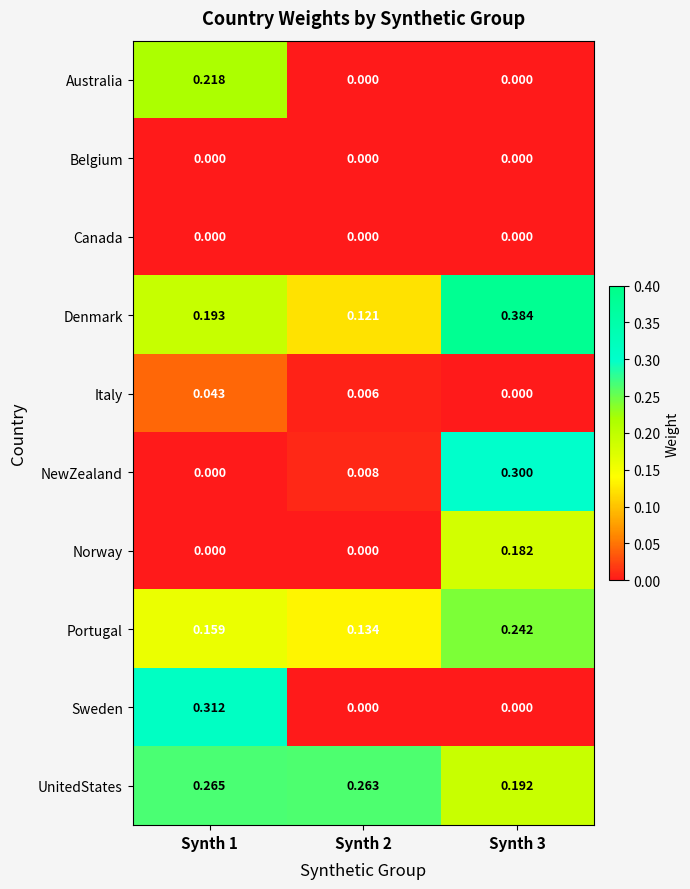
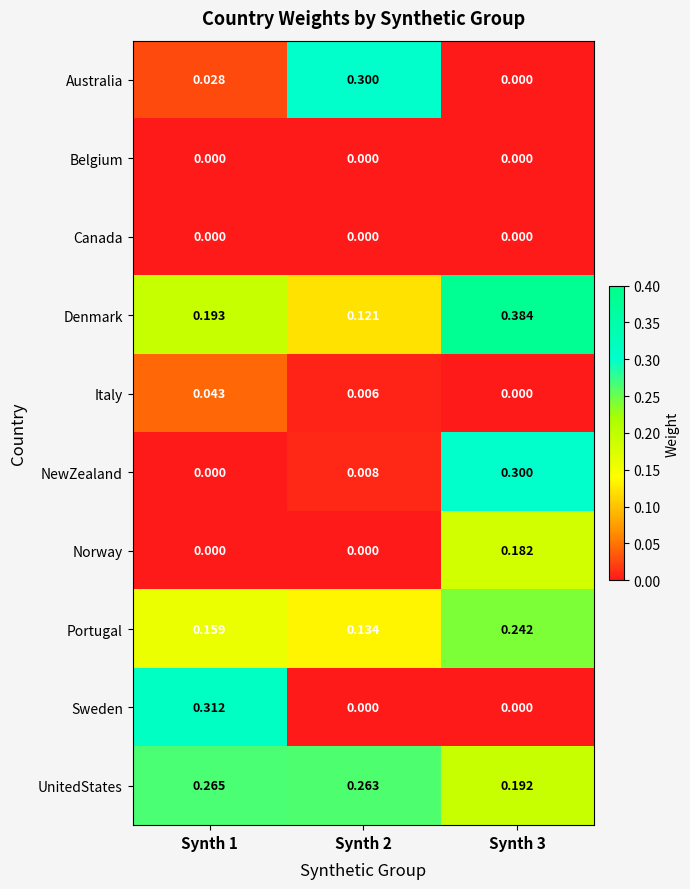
Australia, Synth 1: 0.218 -> 0.028
Australia, Synth 2: 0.000 -> 0.300
